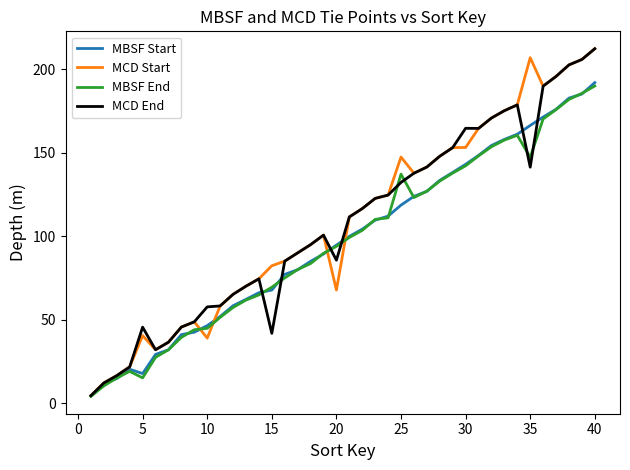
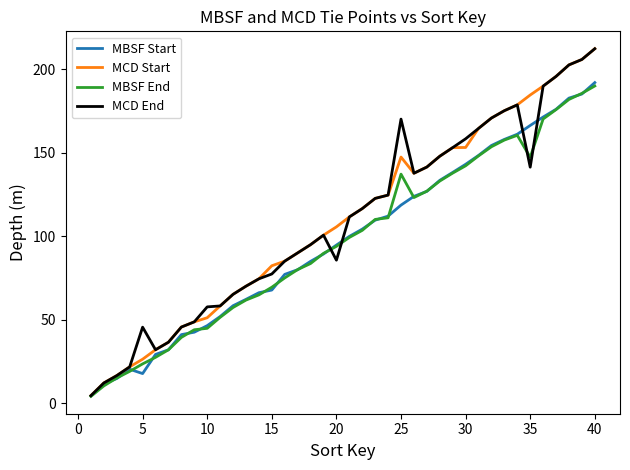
MCD Start, 5: 40 -> 26
MBSF End, 5: 15 -> 23
MCD Start, 10: 39 -> 51
MCD End, 15: 42 -> 77
MCD Start, 20: 68 -> 106
MCD End, 25: 132 -> 170
MCD End, 30: 165 -> 158
MCD Start, 35: 207 -> 185
